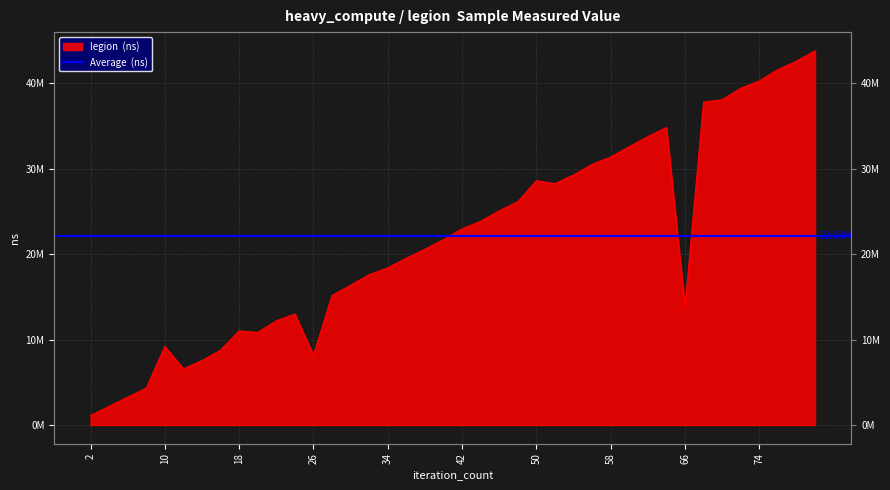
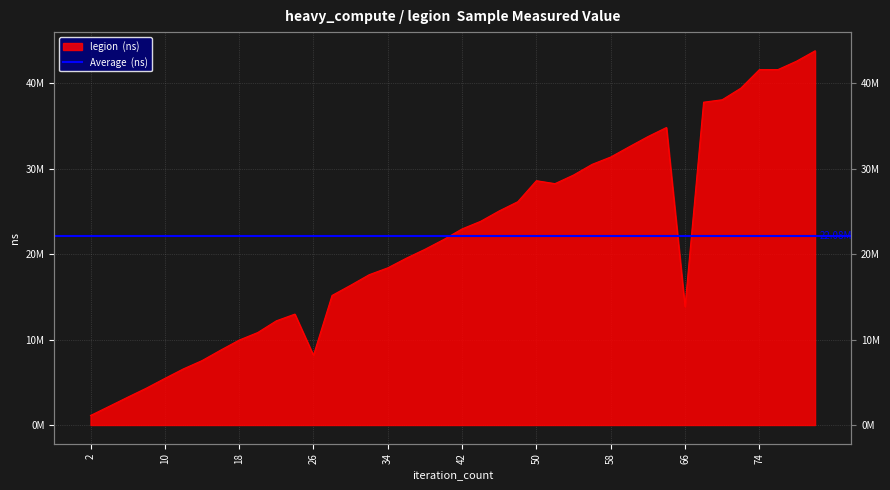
10: 9000000 -> 5000000
18: 11000000 -> 10000000
74: 40000000 -> 42000000
